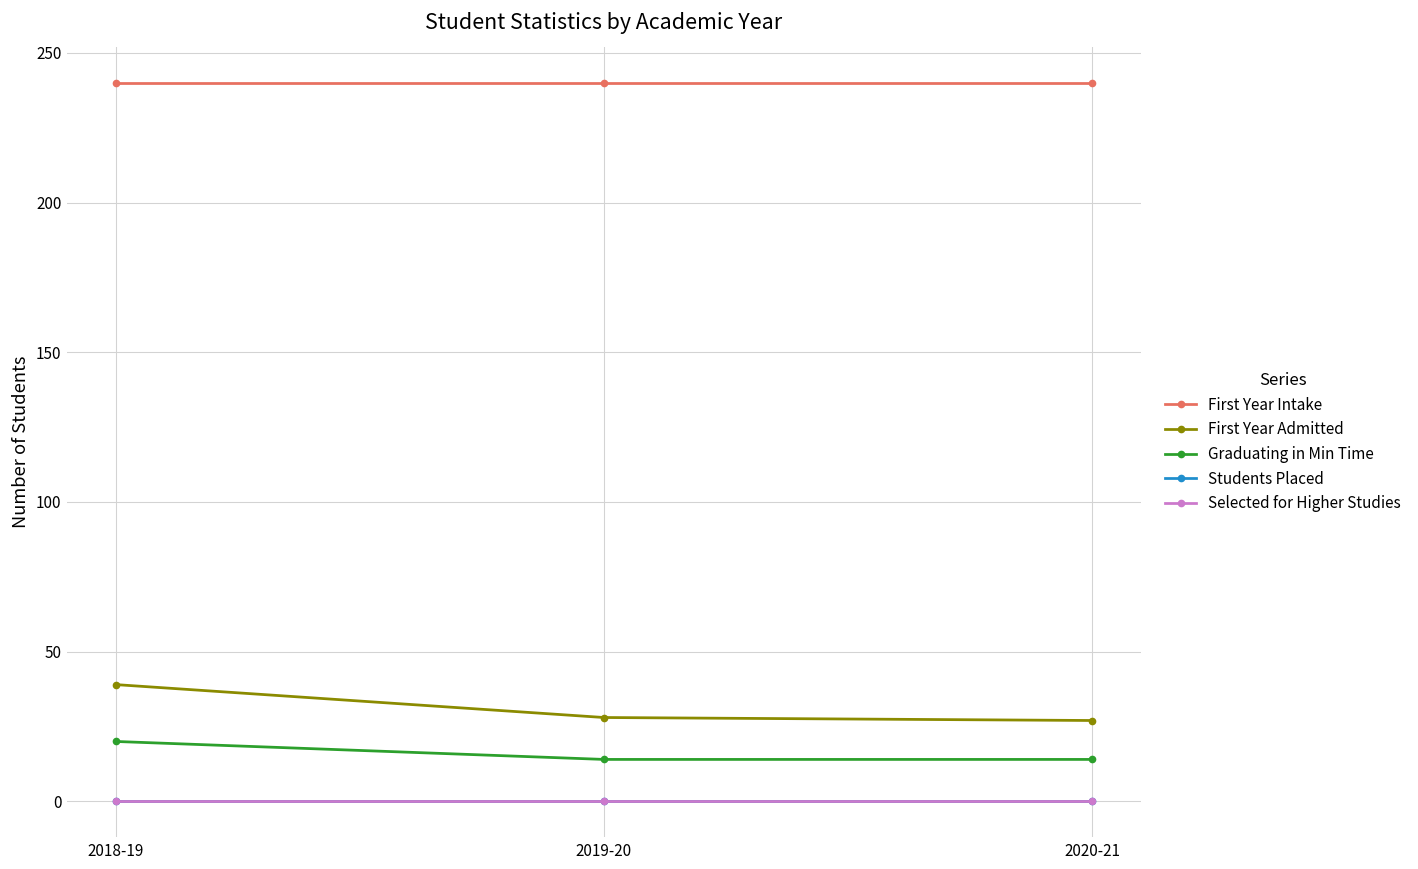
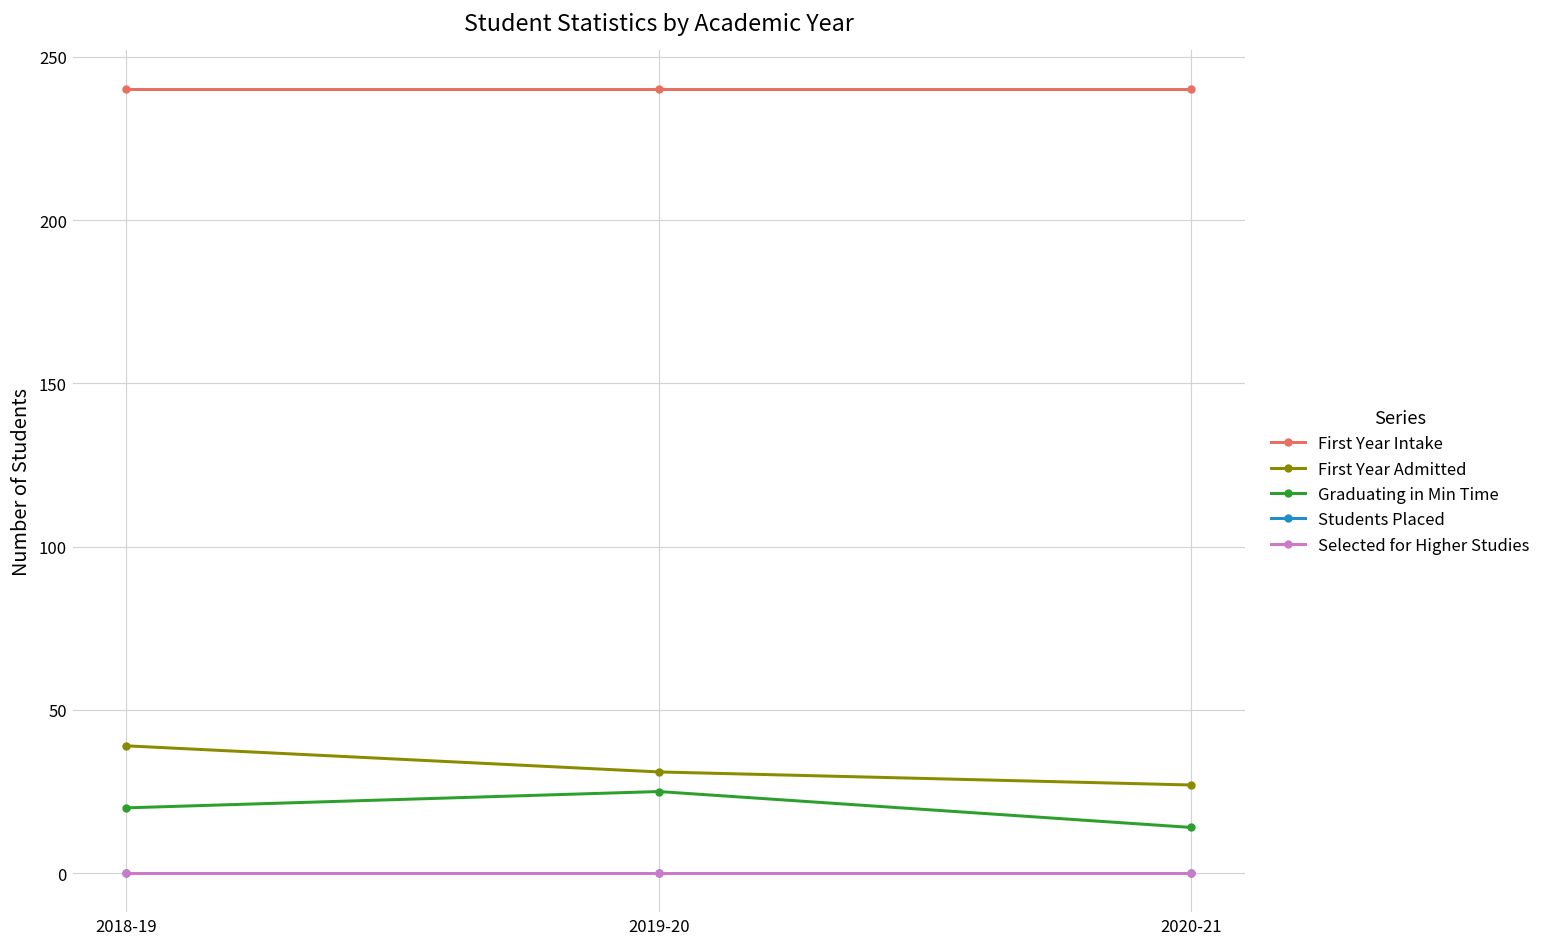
First Year Admitted, 2019-20: 28 -> 31
Graduating in Min Time, 2019-20: 14 -> 25
